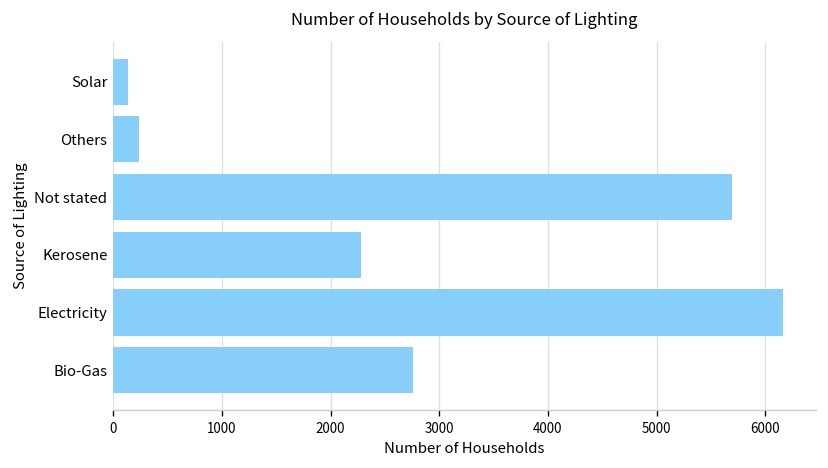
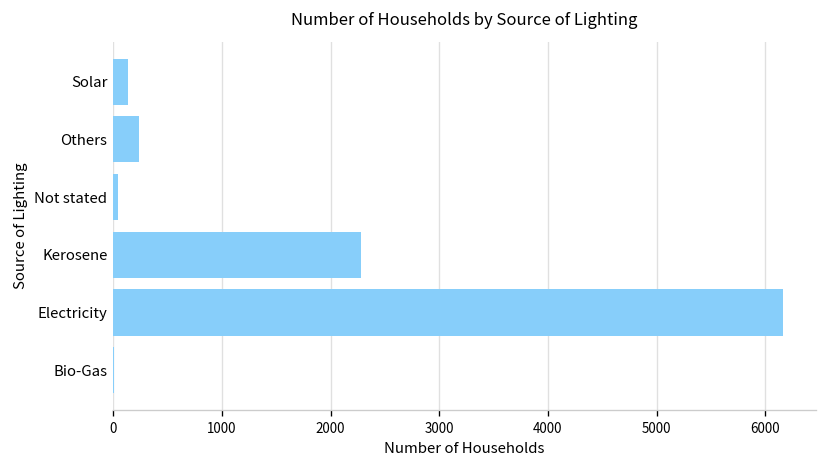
Not stated: 5700 -> 0
Bio-Gas: 2800 -> 0
